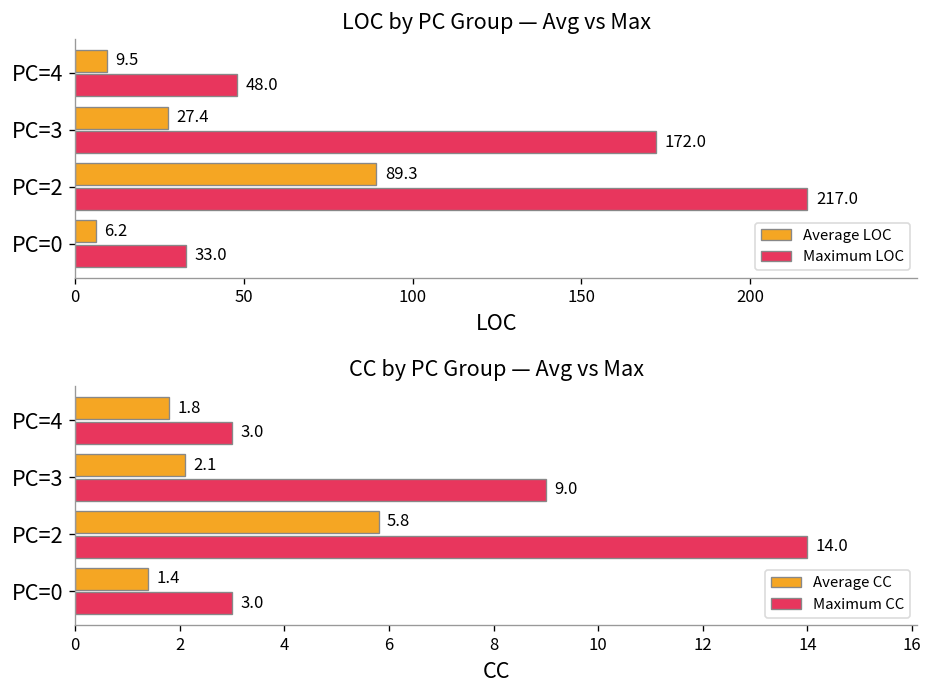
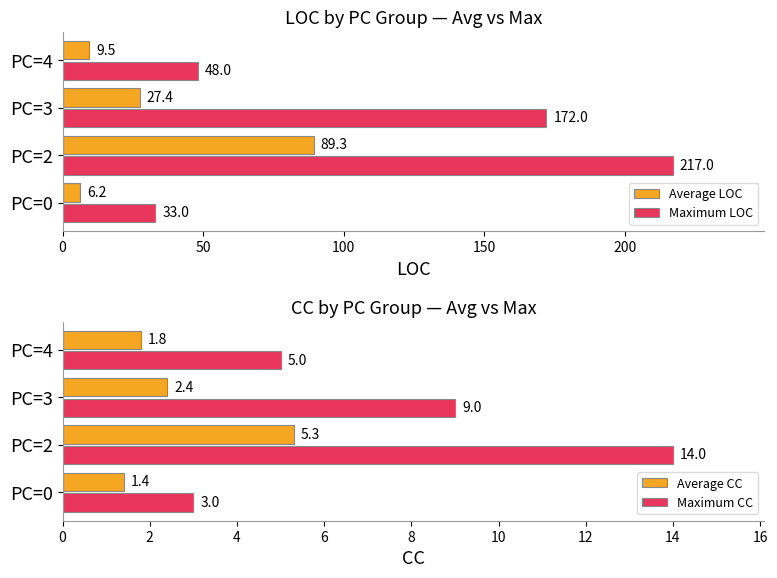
CC by PC Group — Avg vs Max, Maximum CC, PC=4: 3.0 -> 5.0
CC by PC Group — Avg vs Max, Average CC, PC=3: 2.1 -> 2.4
CC by PC Group — Avg vs Max, Average CC, PC=2: 5.8 -> 5.3
